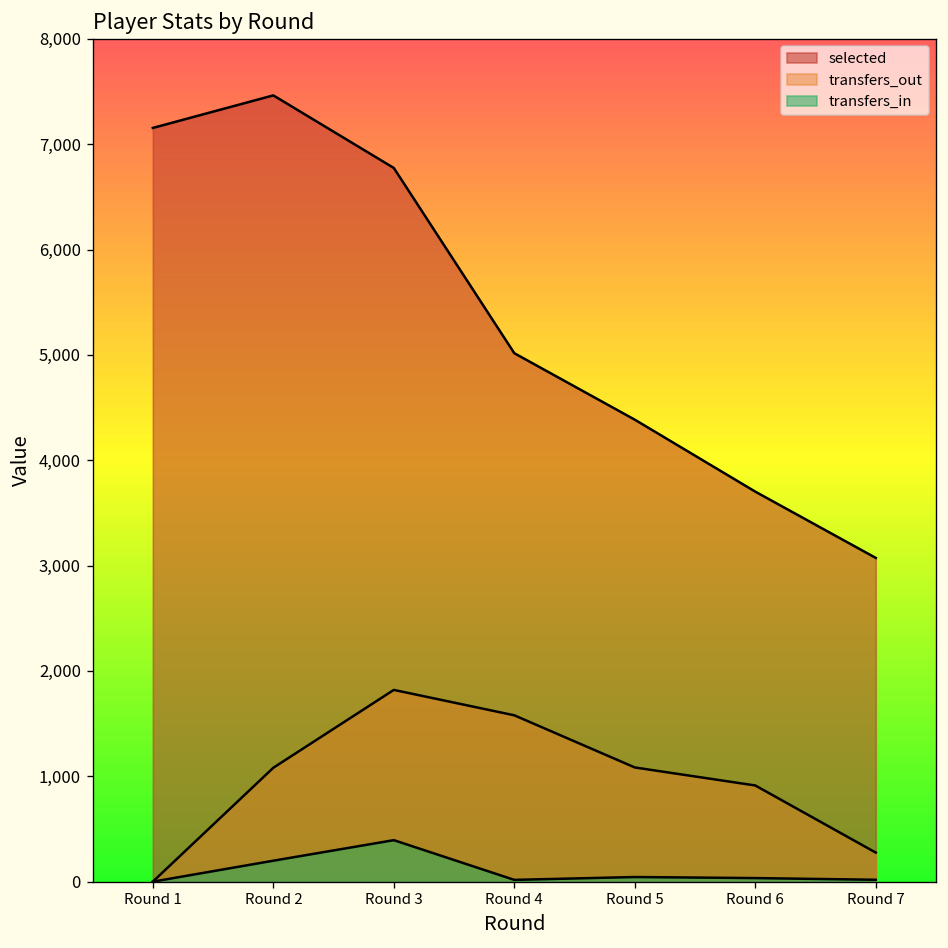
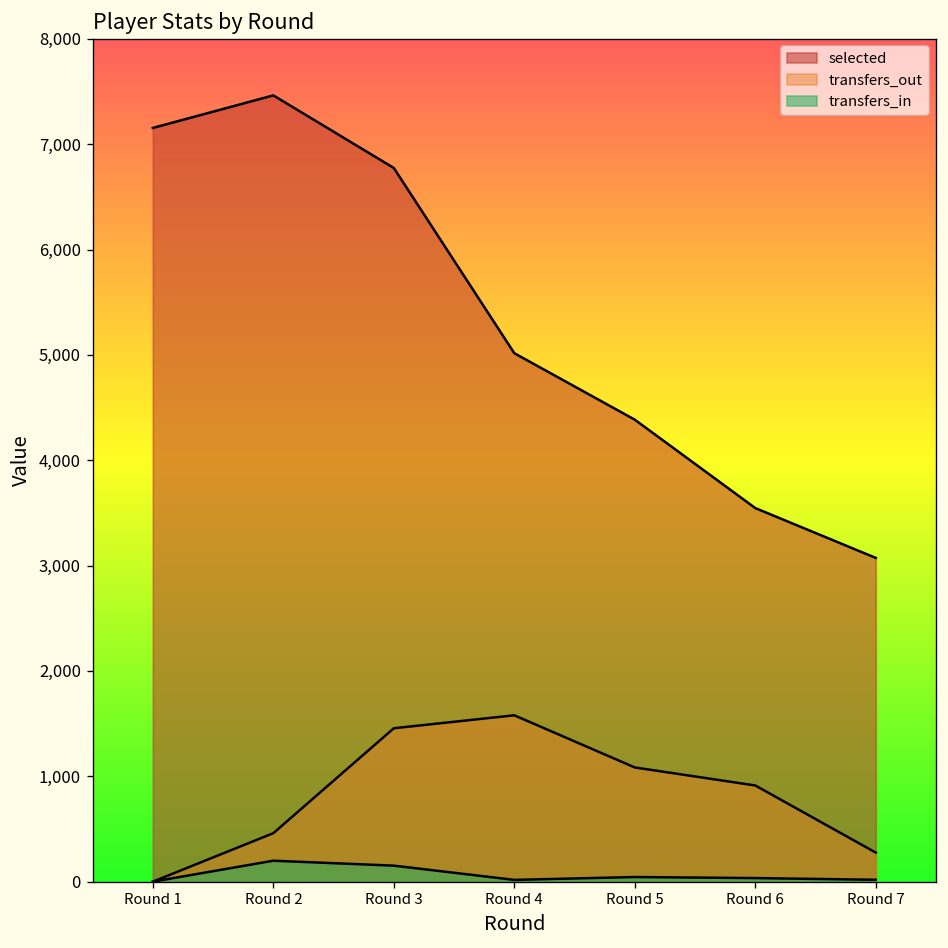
transfers_out, Round 2: 1,100 -> 500
transfers_out, Round 3: 1,800 -> 1,500
transfers_in, Round 3: 400 -> 200
selected, Round 6: 3,700 -> 3,500
